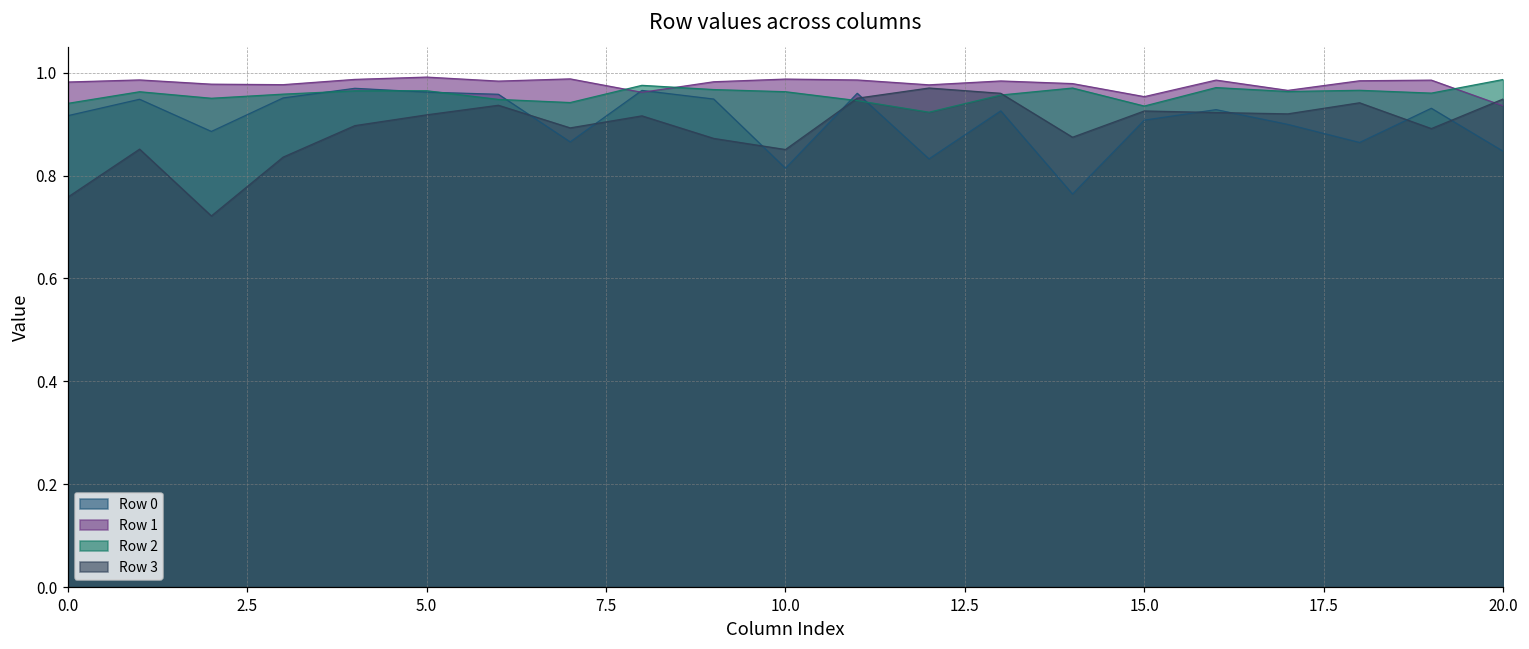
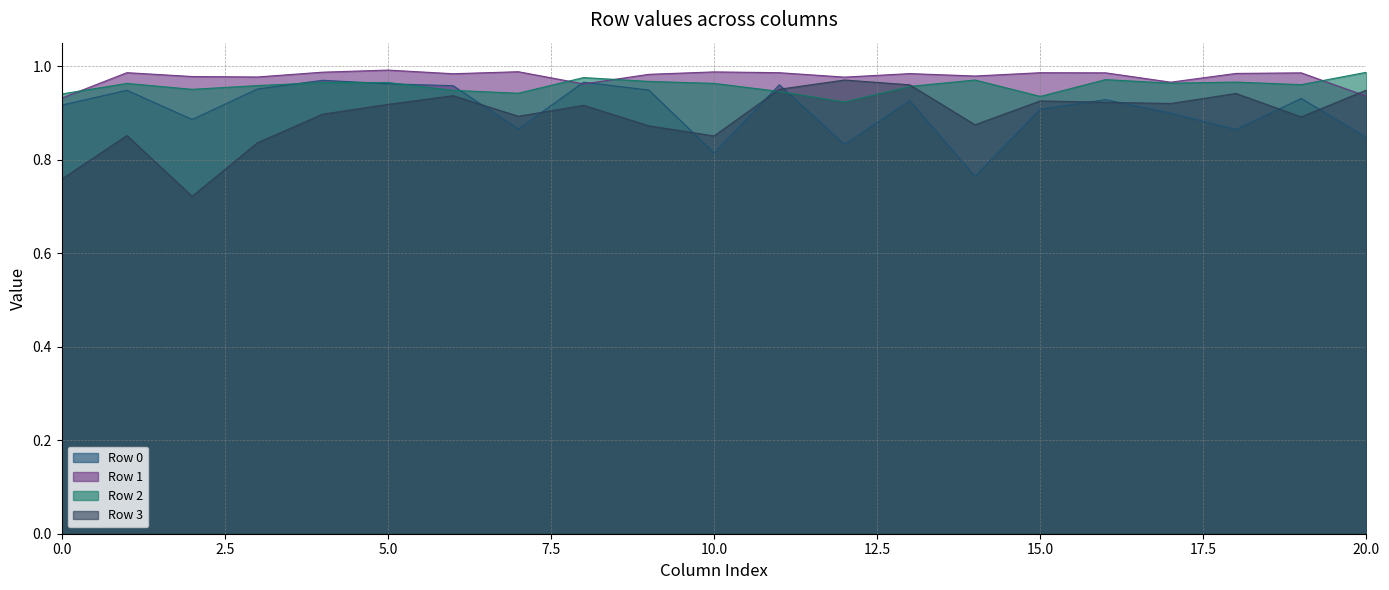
Row 1, 0.0: 0.98 -> 0.93
Row 1, 15.0: 0.95 -> 0.99
